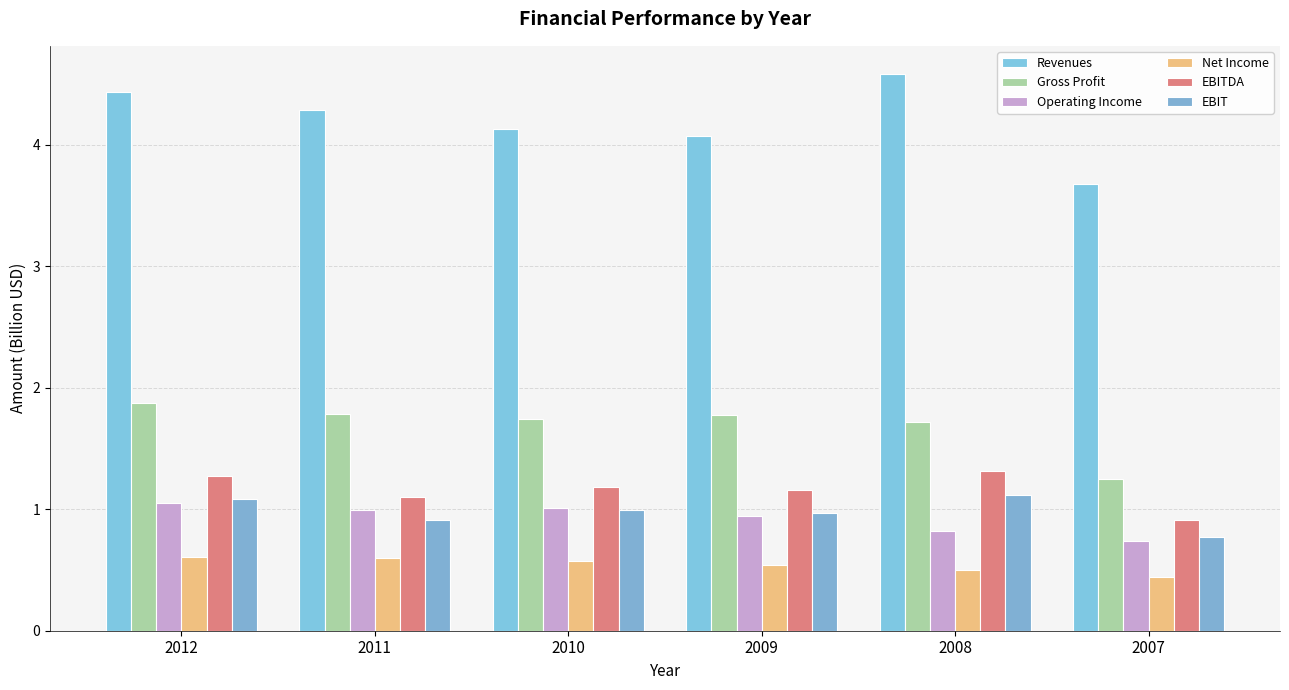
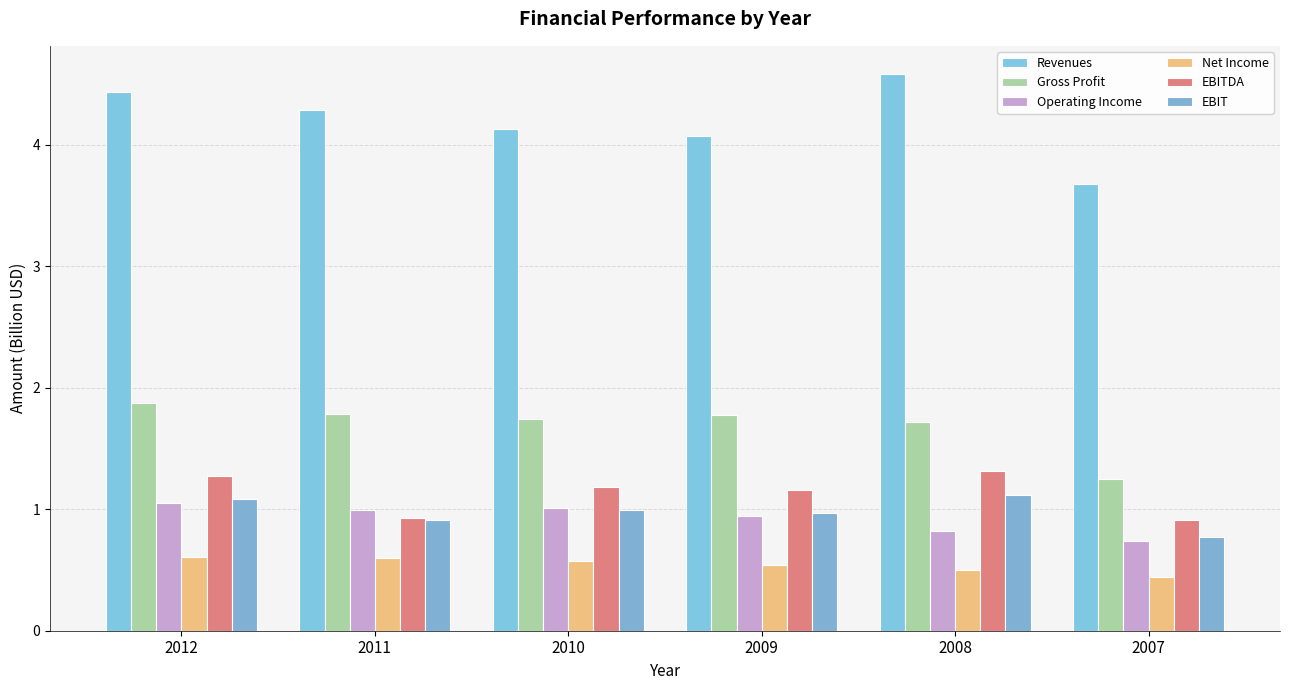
EBITDA, 2011: 1.10 -> 0.93
